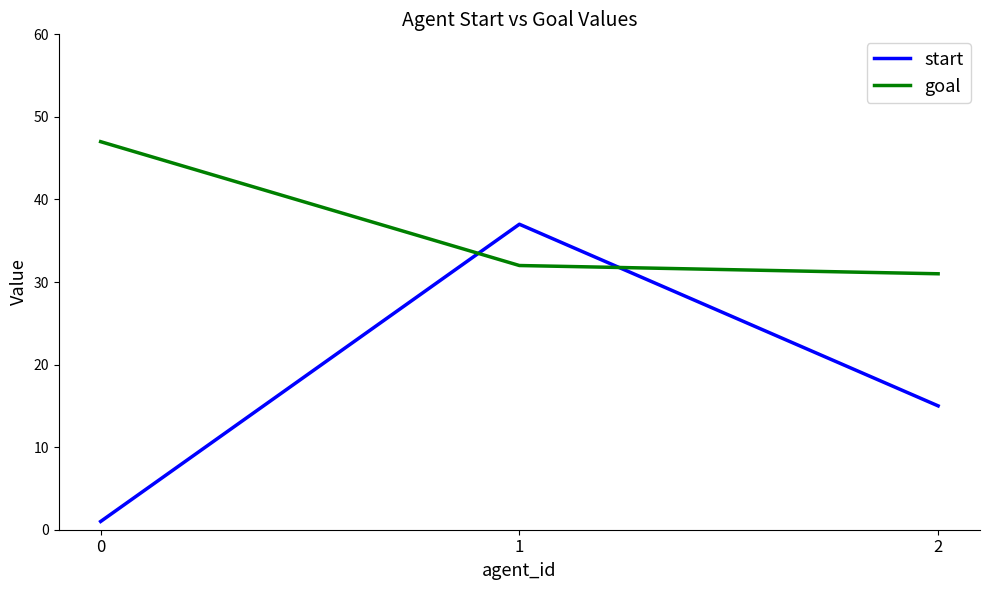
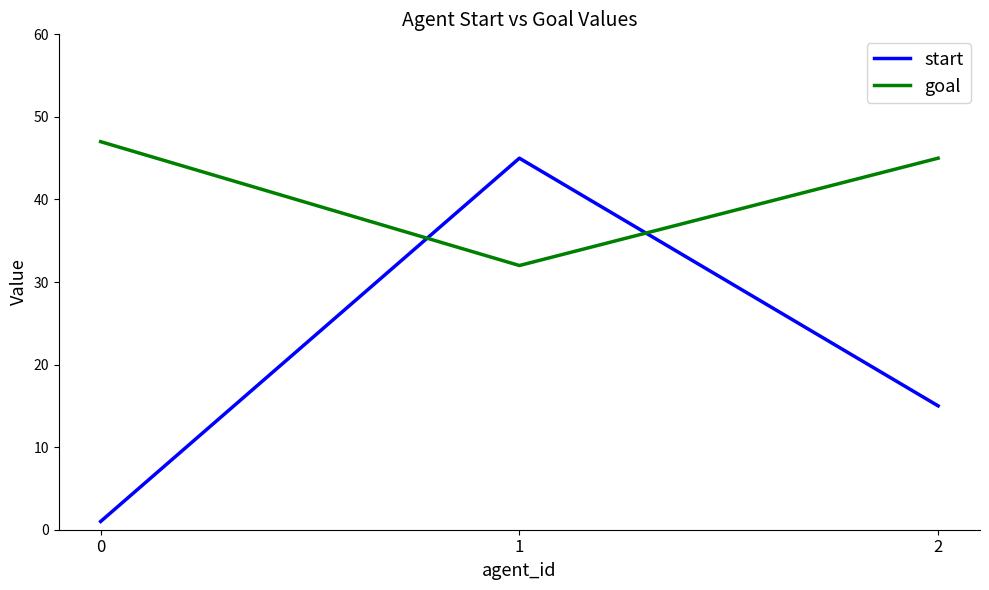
start, 1: 37 -> 45
goal, 2: 31 -> 45
